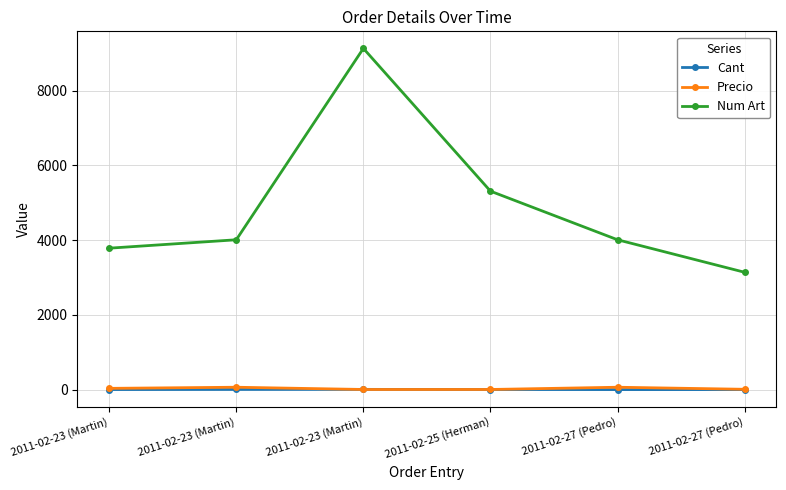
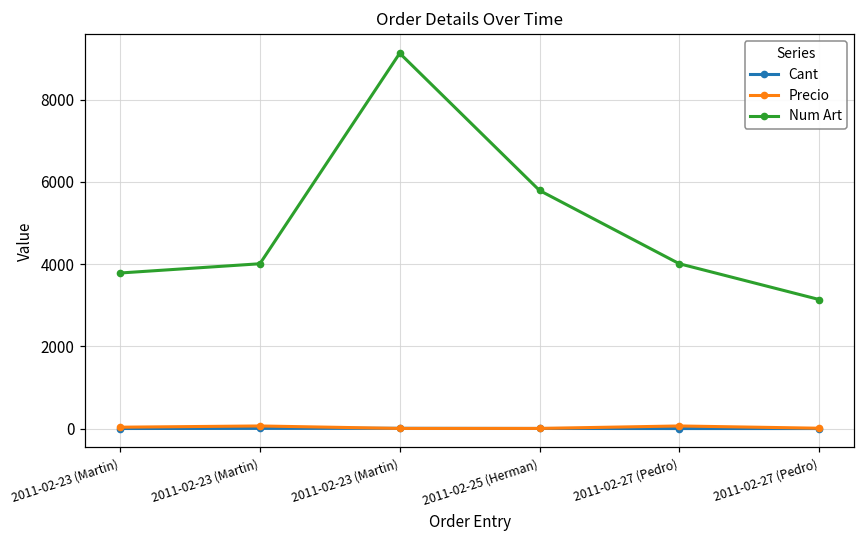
Num Art, 2011-02-25 (Herman): 5300 -> 5800
